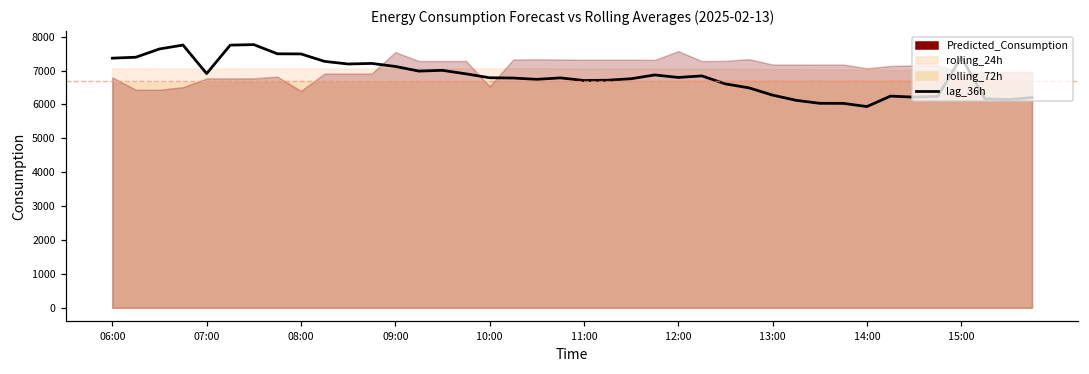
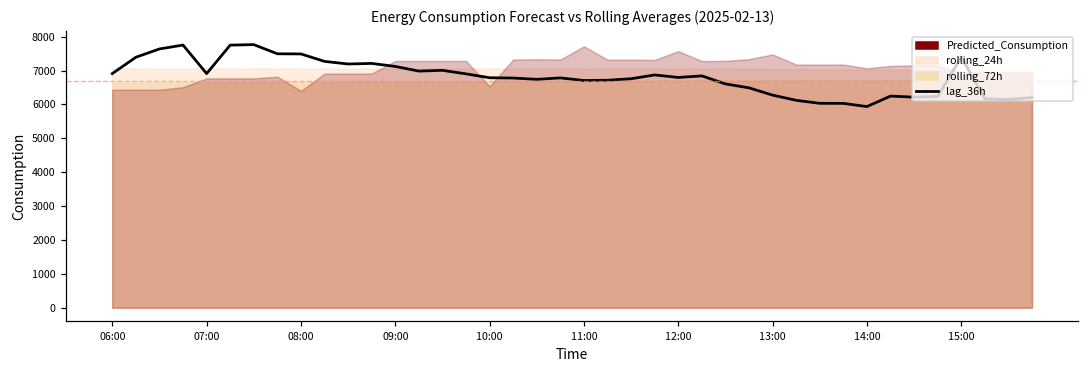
lag_36h, 06:00: 7400 -> 6900
Predicted_Consumption, 06:00: 6800 -> 6400
Predicted_Consumption, 09:00: 7500 -> 7300
Predicted_Consumption, 11:00: 7300 -> 7700
Predicted_Consumption, 13:00: 7200 -> 7500
